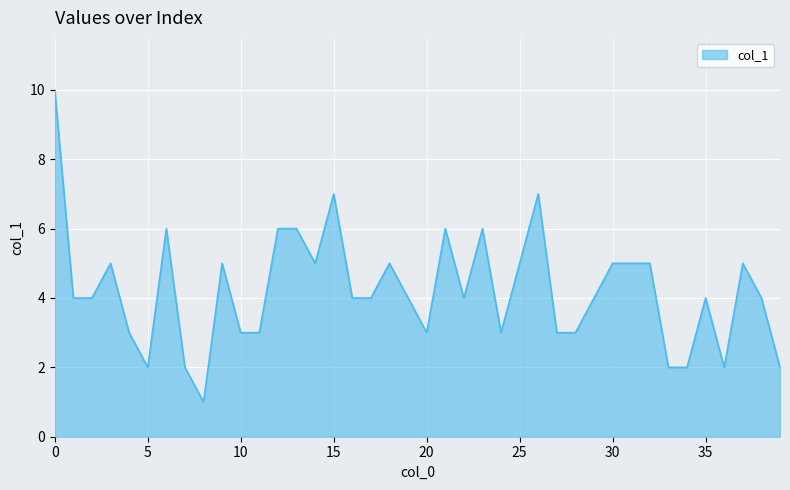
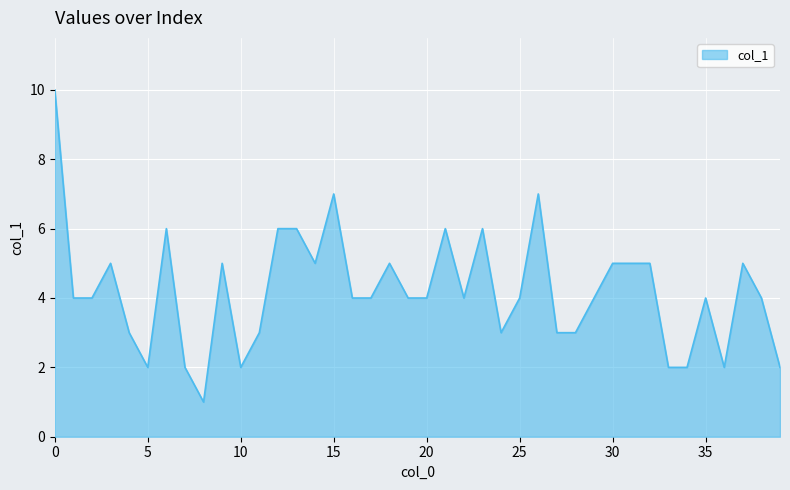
10: 3 -> 2
20: 3 -> 4
25: 5 -> 4
